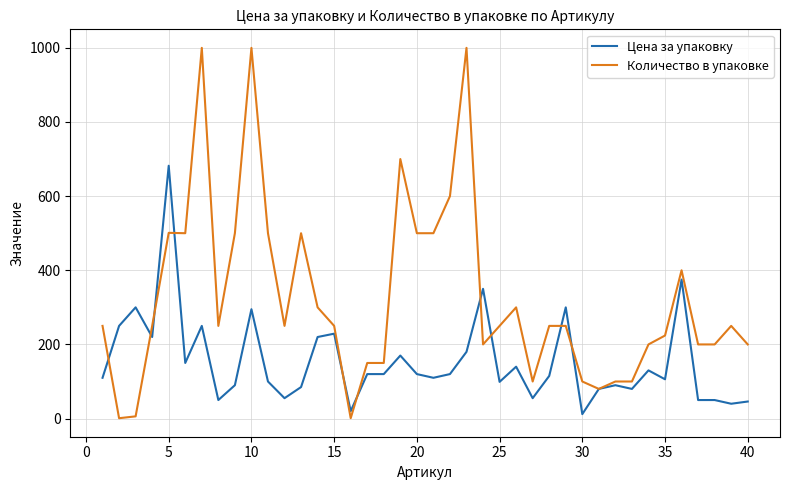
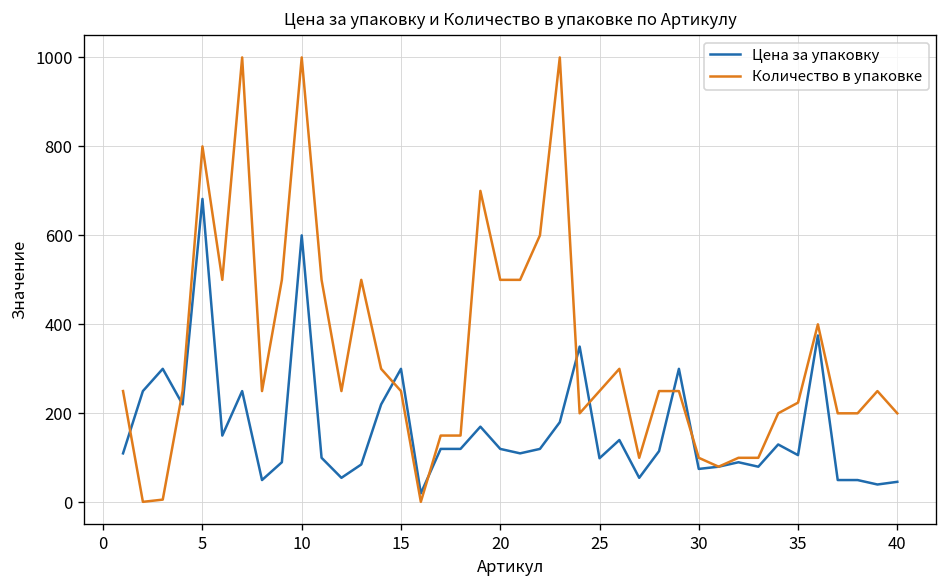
Количество в упаковке, 5: 500 -> 800
Цена за упаковку, 10: 300 -> 600
Цена за упаковку, 15: 230 -> 300
Цена за упаковку, 30: 10 -> 80
